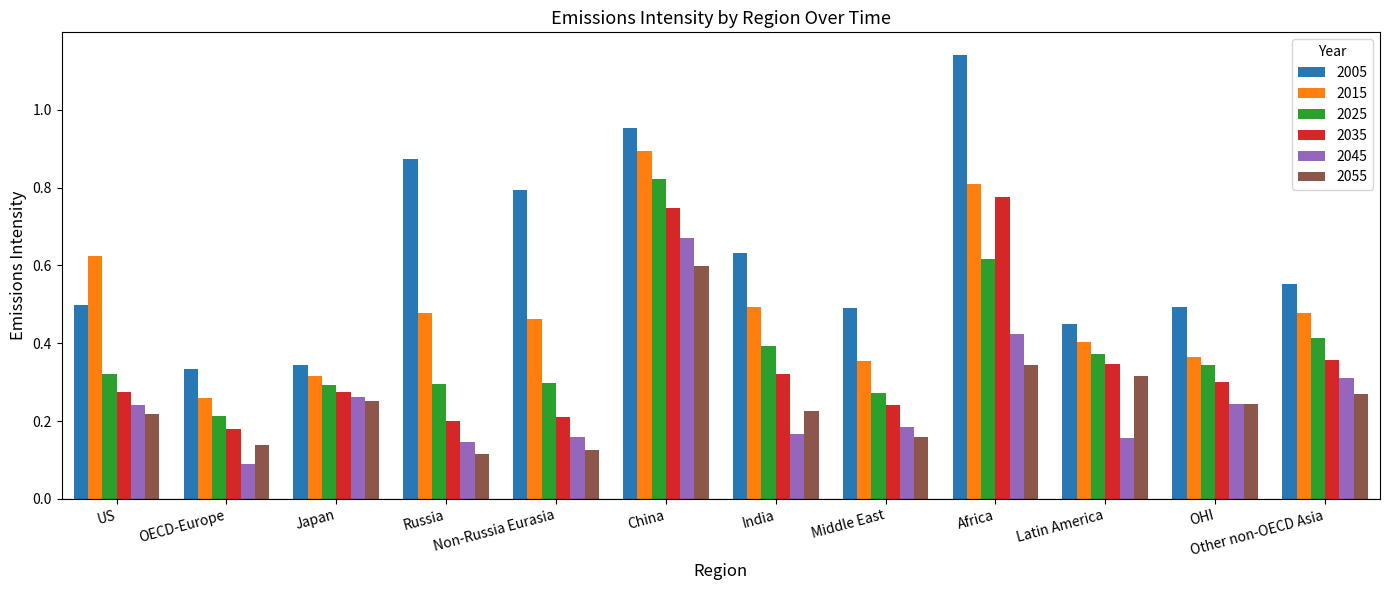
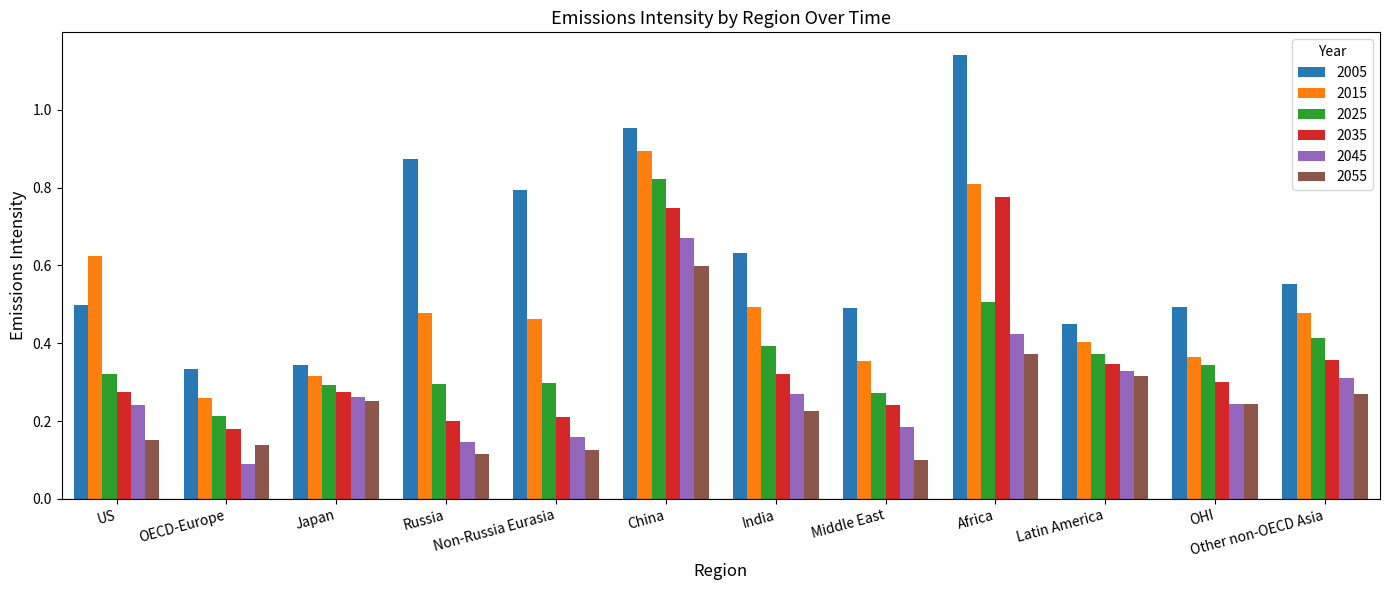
2055, US: 0.22 -> 0.15
2045, India: 0.17 -> 0.27
2055, Middle East: 0.16 -> 0.10
2025, Africa: 0.62 -> 0.51
2055, Africa: 0.34 -> 0.37
2045, Latin America: 0.16 -> 0.33
